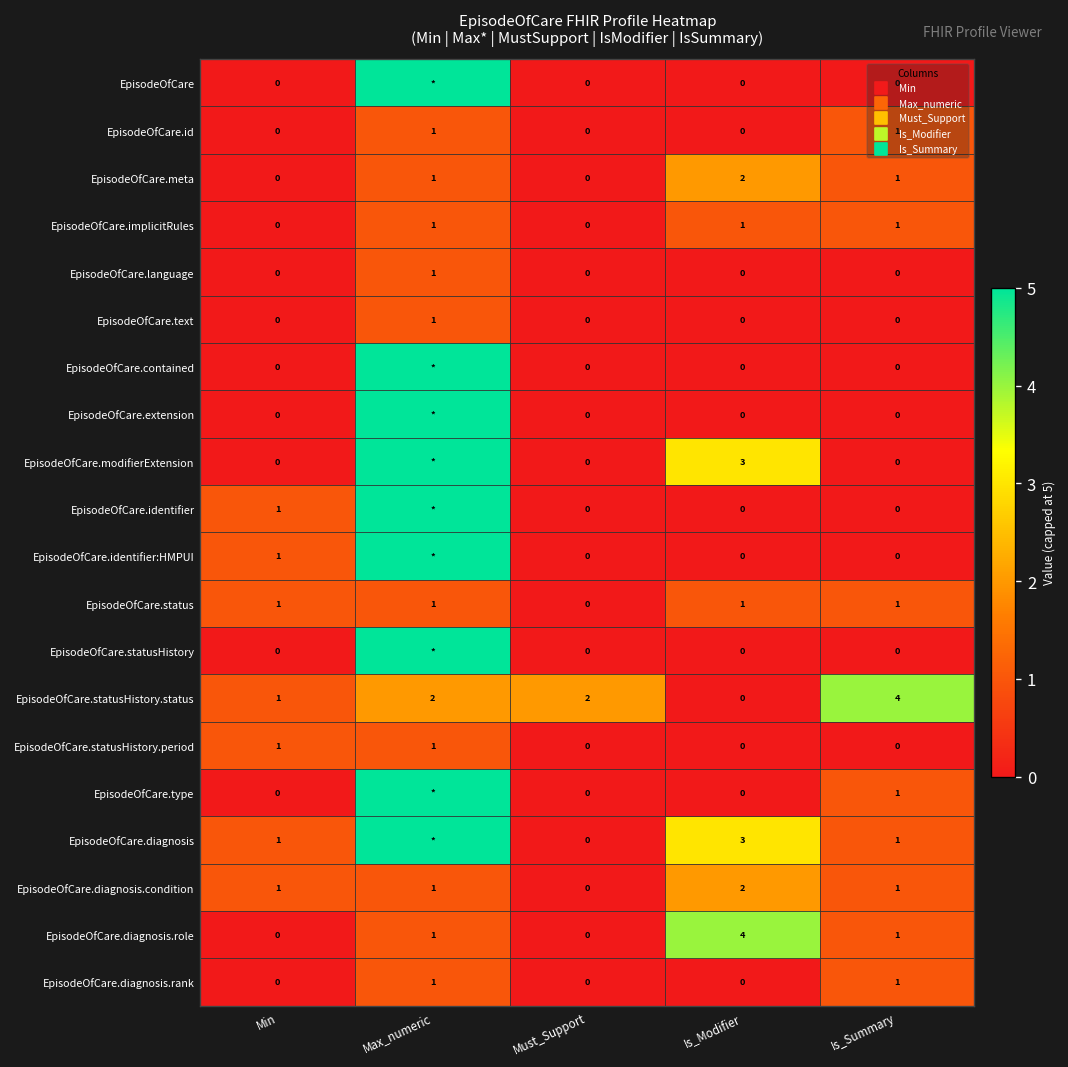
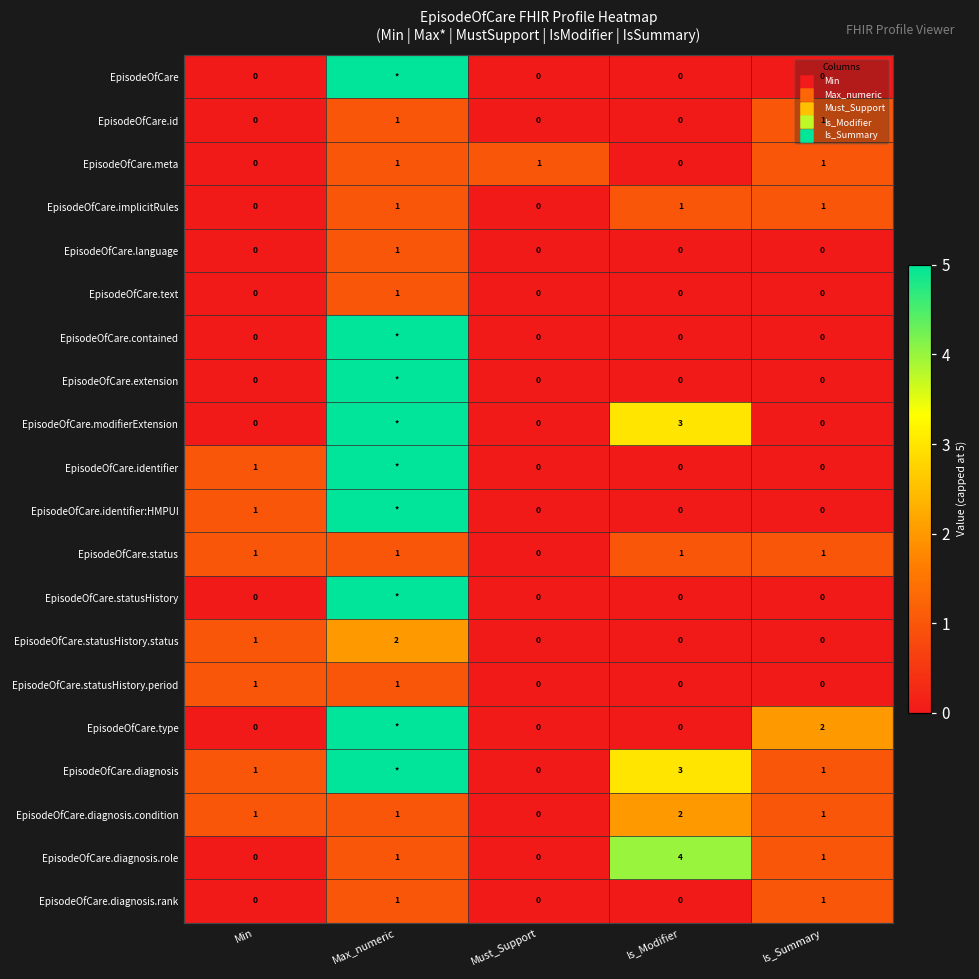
EpisodeOfCare.meta, Must_Support: 0 -> 1
EpisodeOfCare.meta, Is_Modifier: 2 -> 0
EpisodeOfCare.statusHistory.status, Must_Support: 2 -> 0
EpisodeOfCare.statusHistory.status, Is_Summary: 4 -> 0
EpisodeOfCare.type, Is_Summary: 1 -> 2
